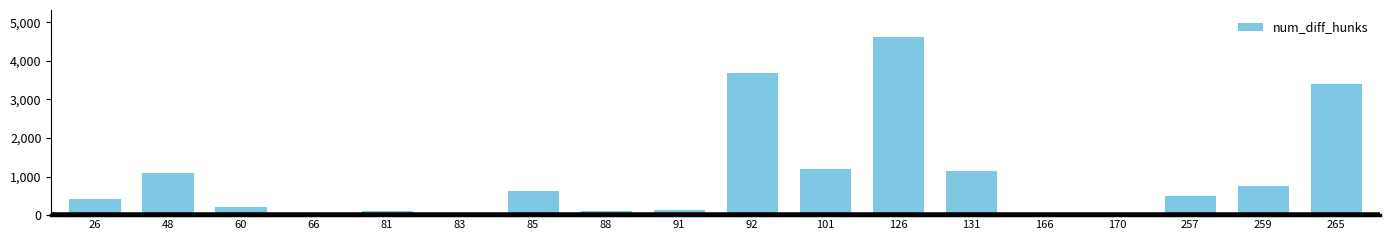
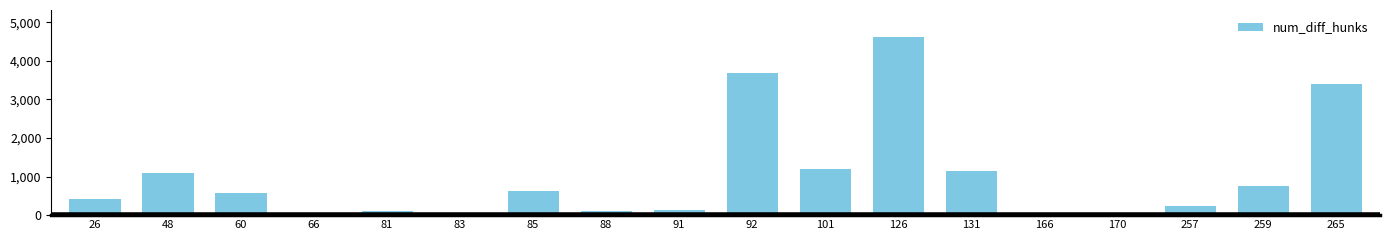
60: 200 -> 600
257: 500 -> 200
